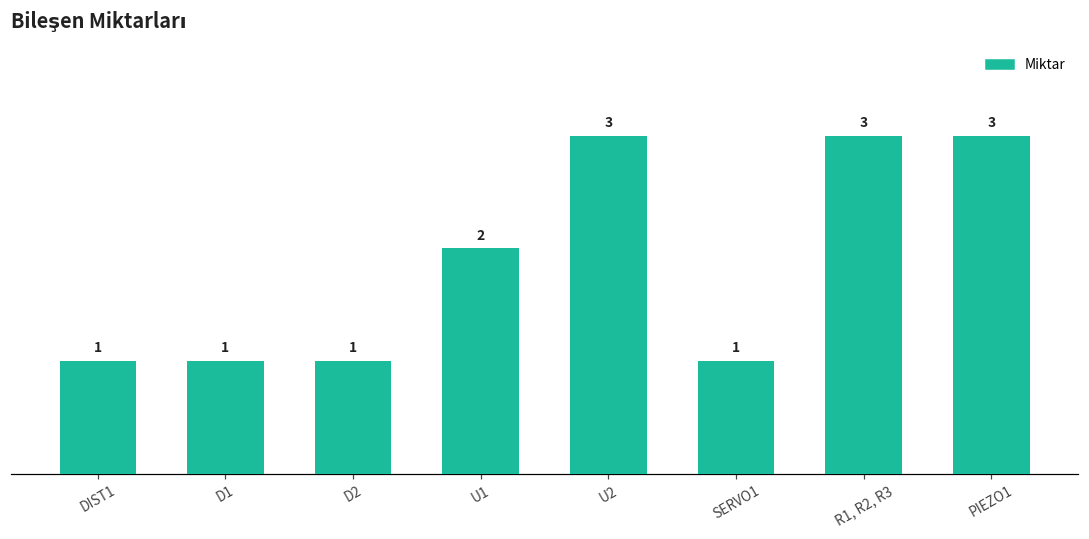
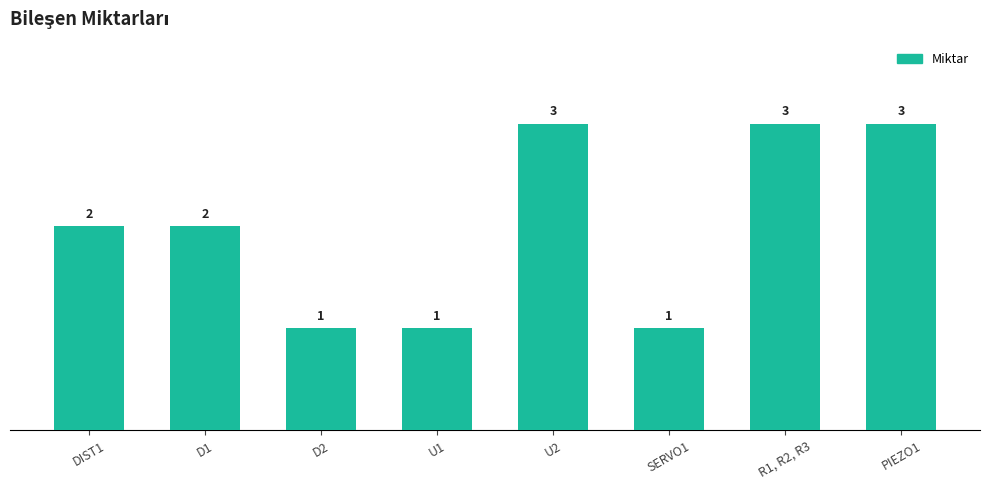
DIST1: 1 -> 2
D1: 1 -> 2
U1: 2 -> 1
